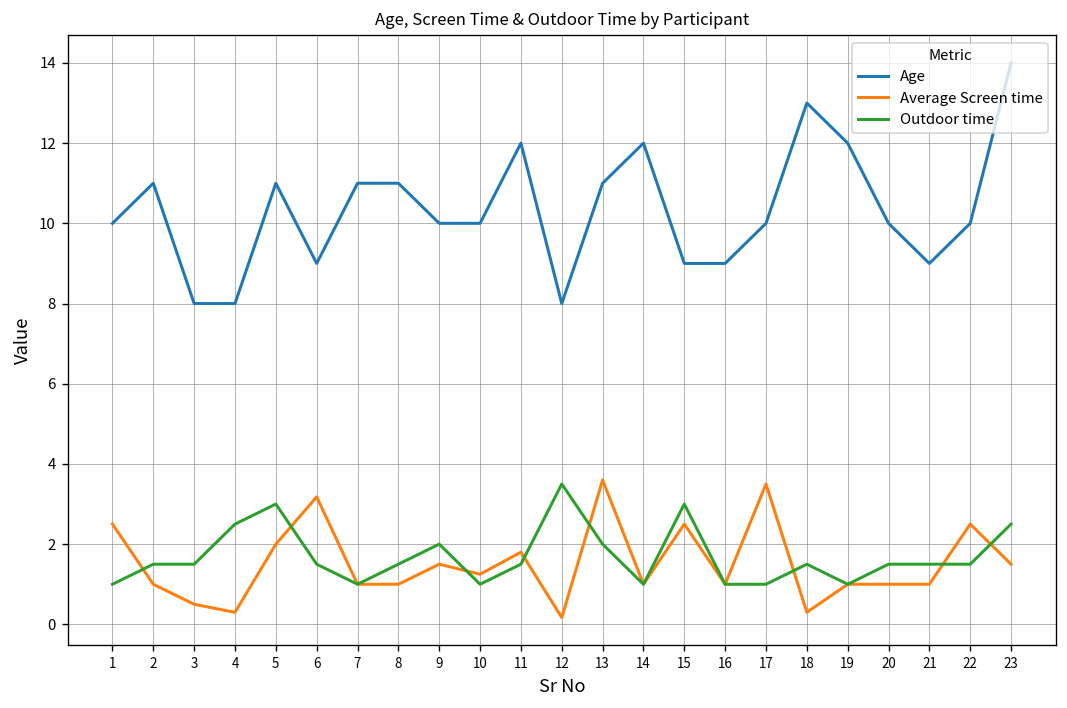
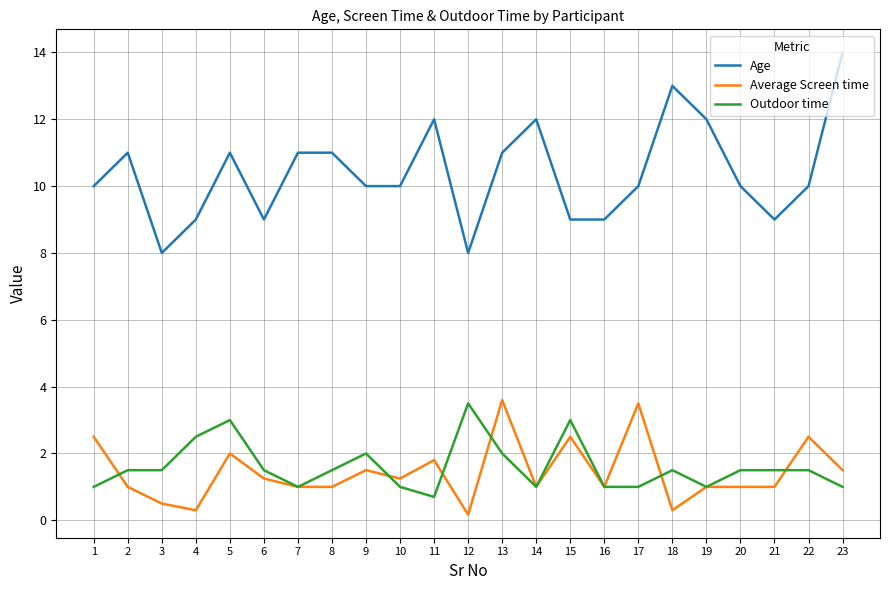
Age, 4: 8 -> 9
Average Screen time, 6: 3.2 -> 1.3
Outdoor time, 11: 1.5 -> 0.7
Outdoor time, 23: 2.5 -> 1.0
